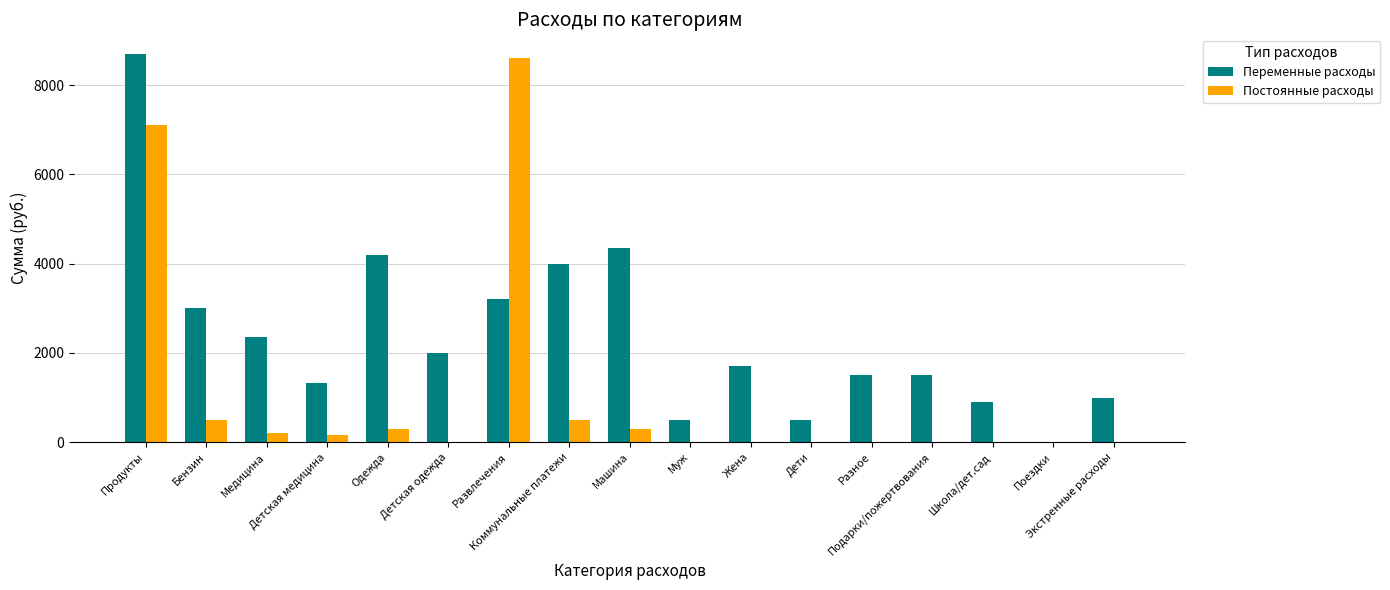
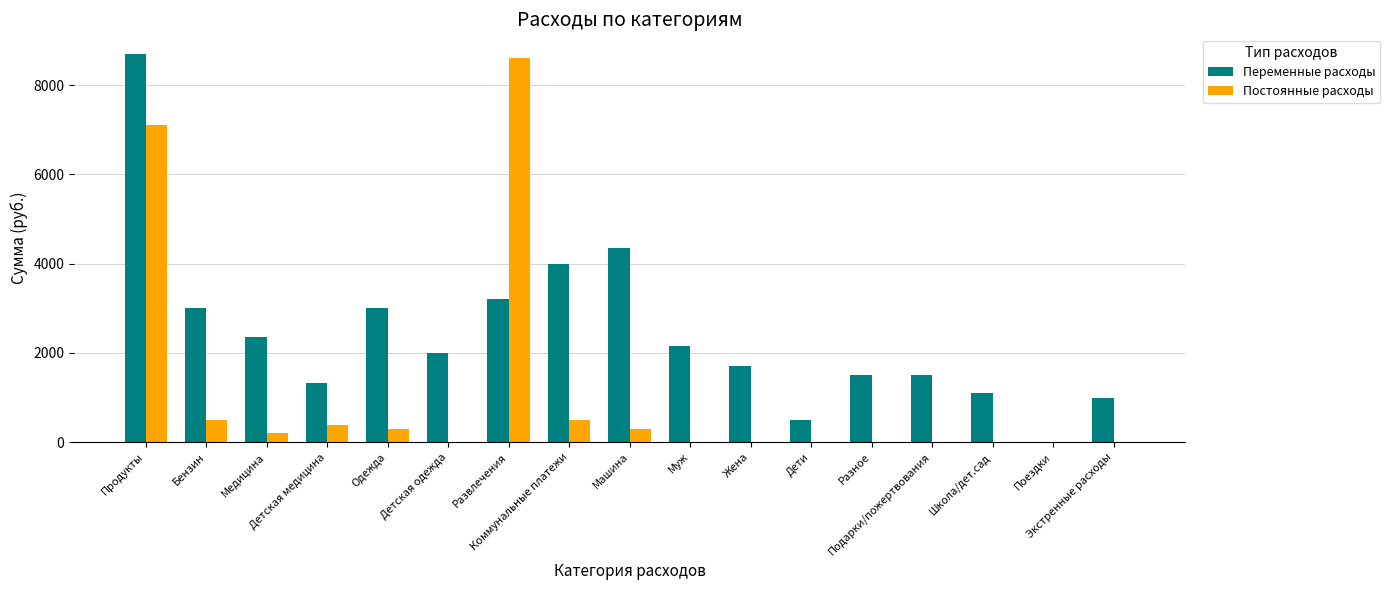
Постоянные расходы, Детская медицина: 200 -> 400
Переменные расходы, Одежда: 4200 -> 3000
Переменные расходы, Муж: 500 -> 2100
Переменные расходы, Школа/дет.сад: 900 -> 1100
